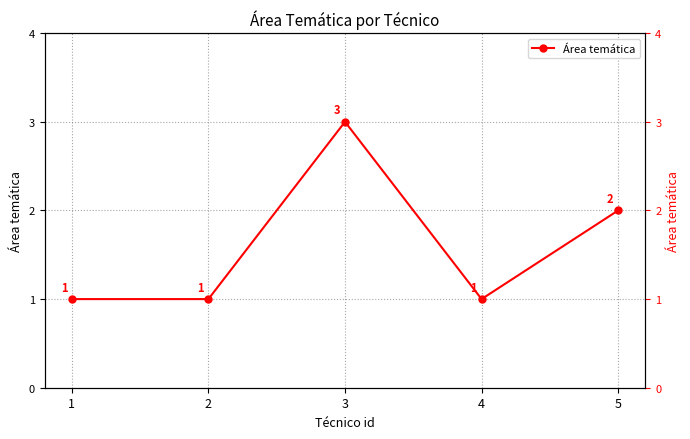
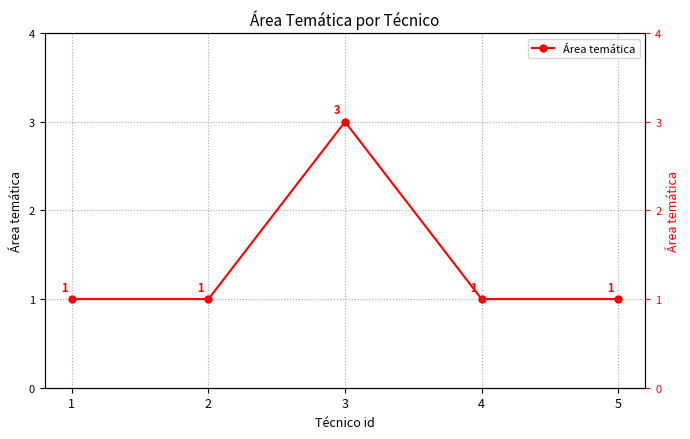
5: 2 -> 1
